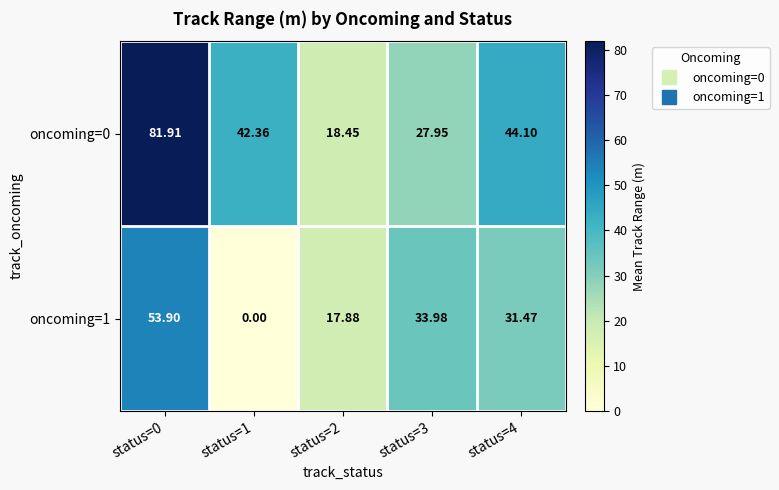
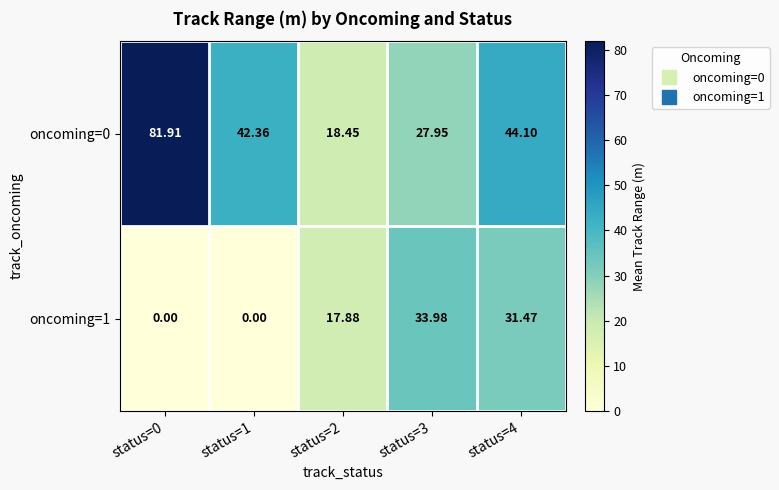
oncoming=1, status=0: 53.90 -> 0.00
